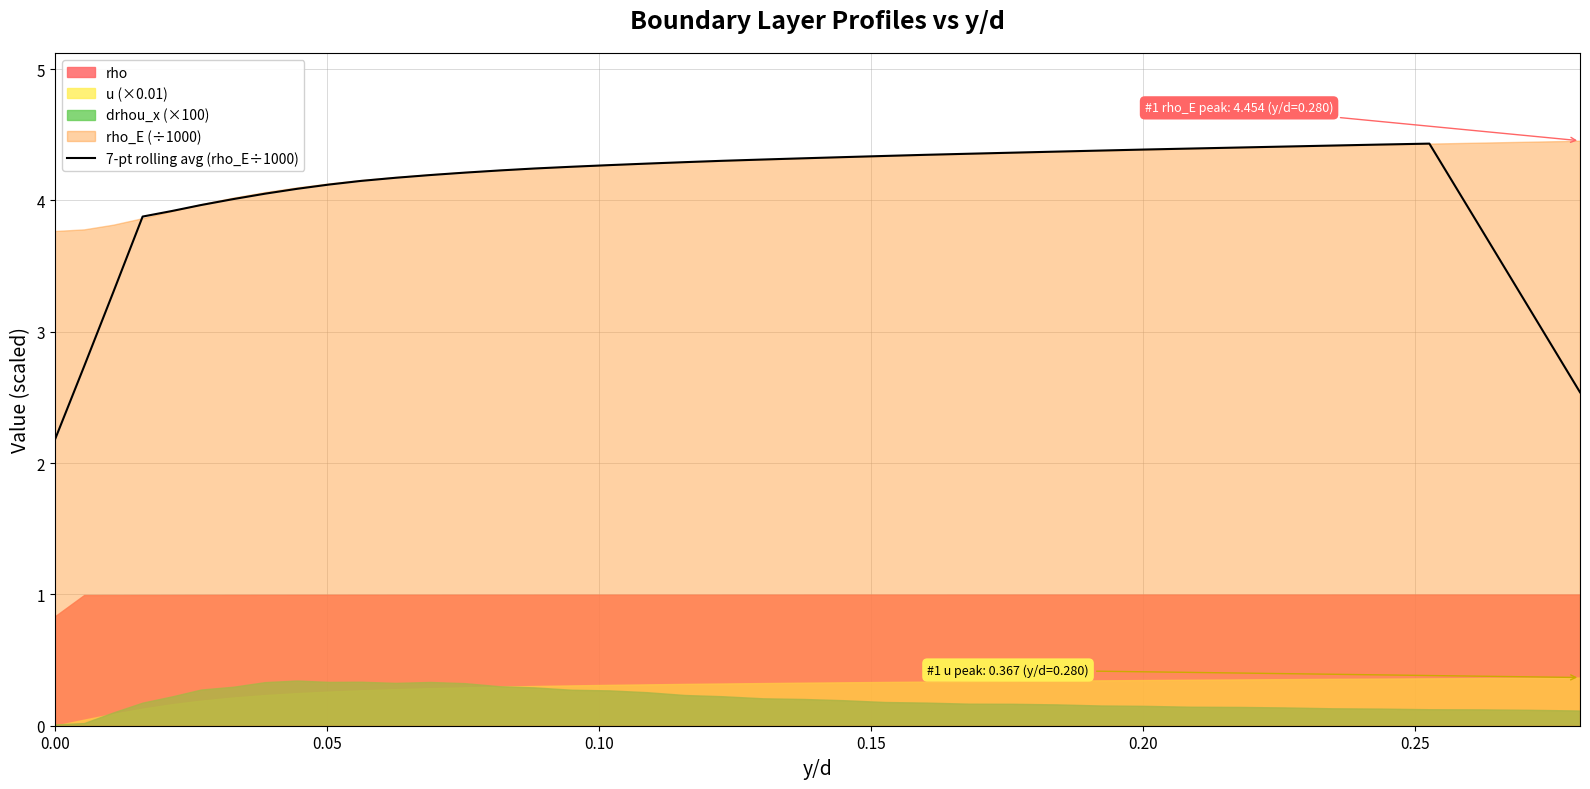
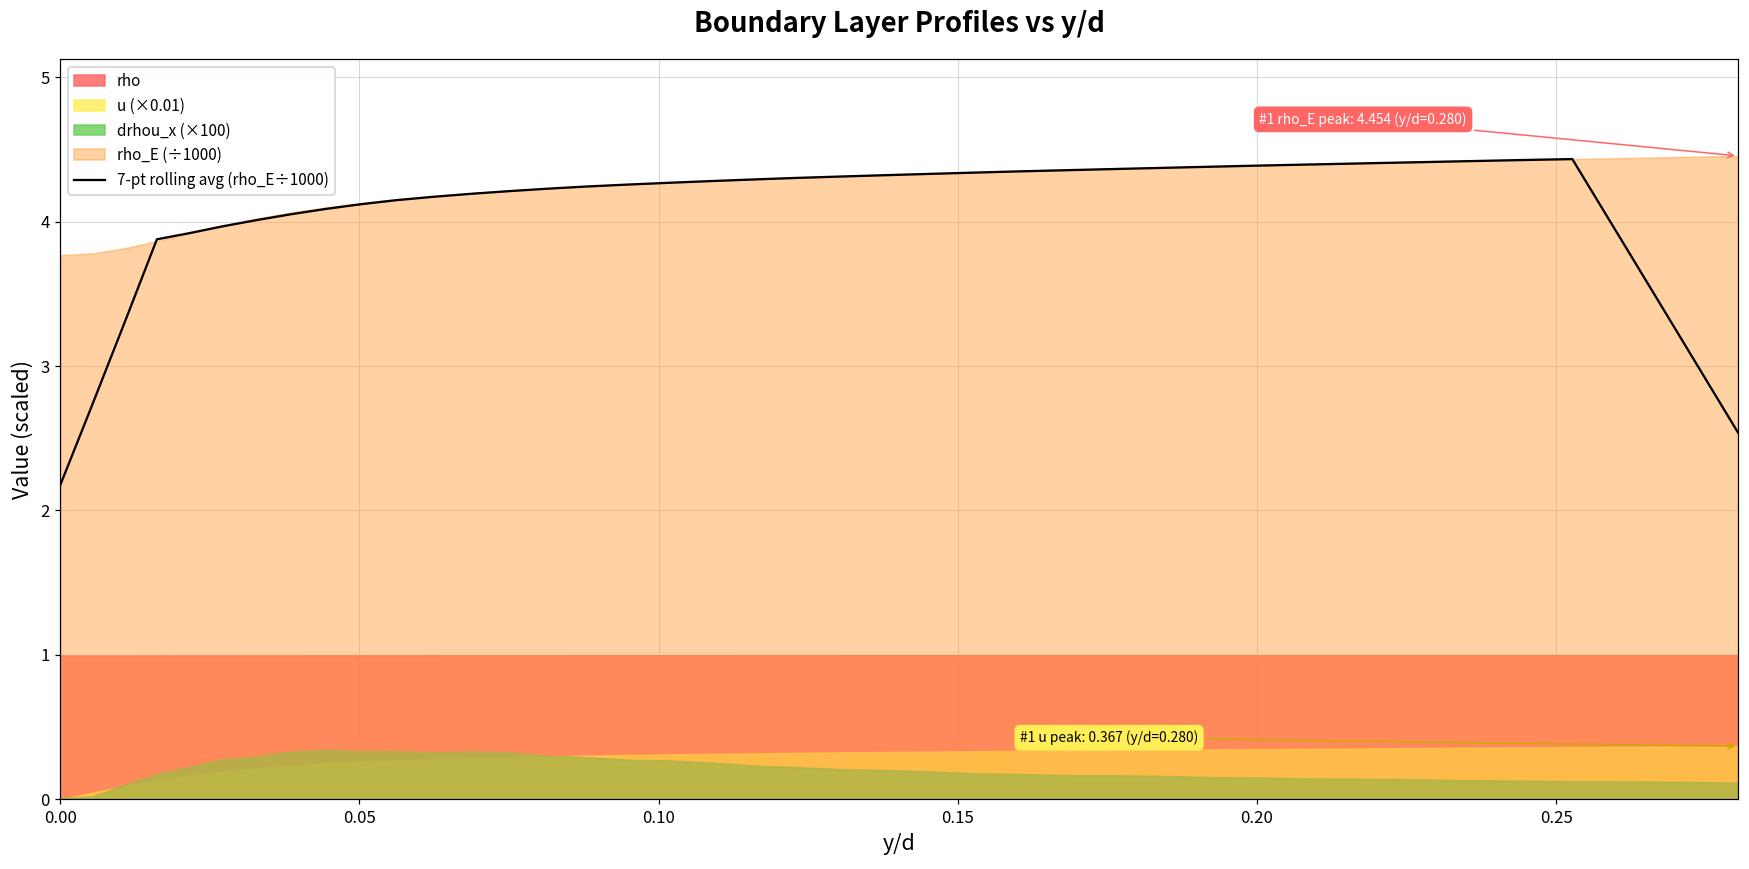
rho, 0.00: 0.83 -> 1.00
